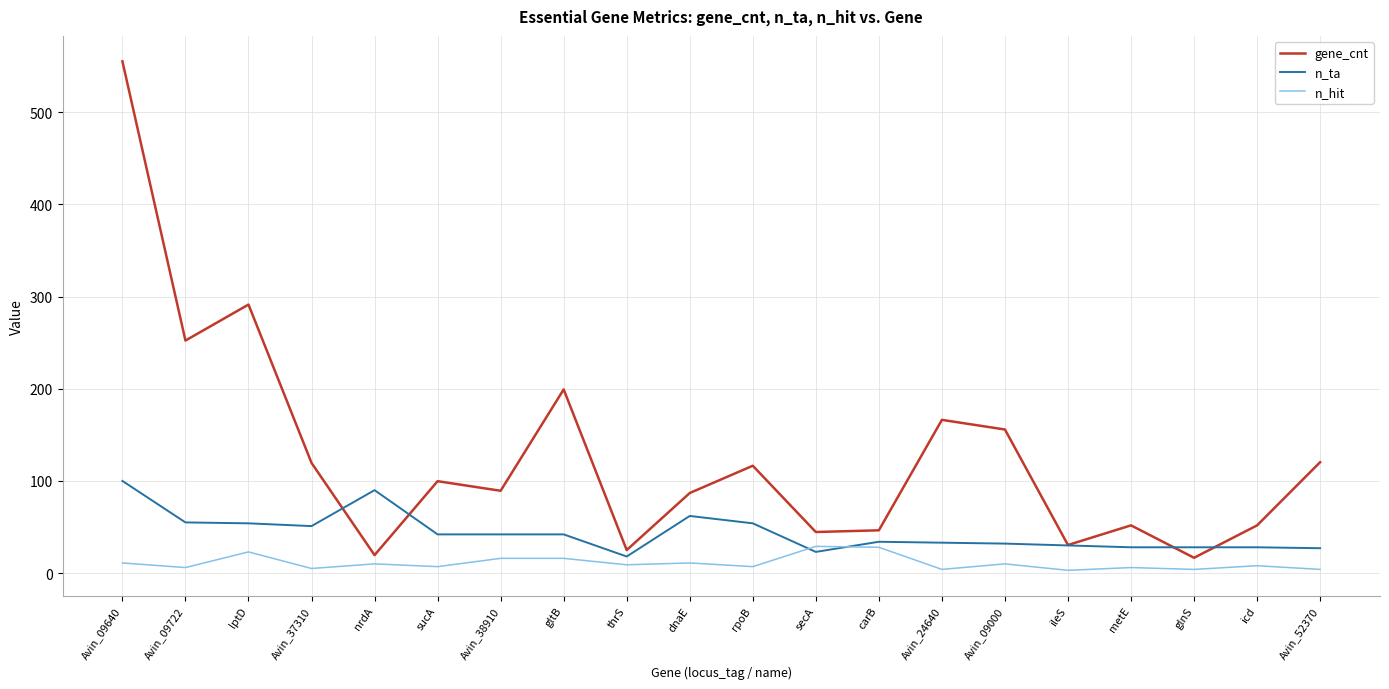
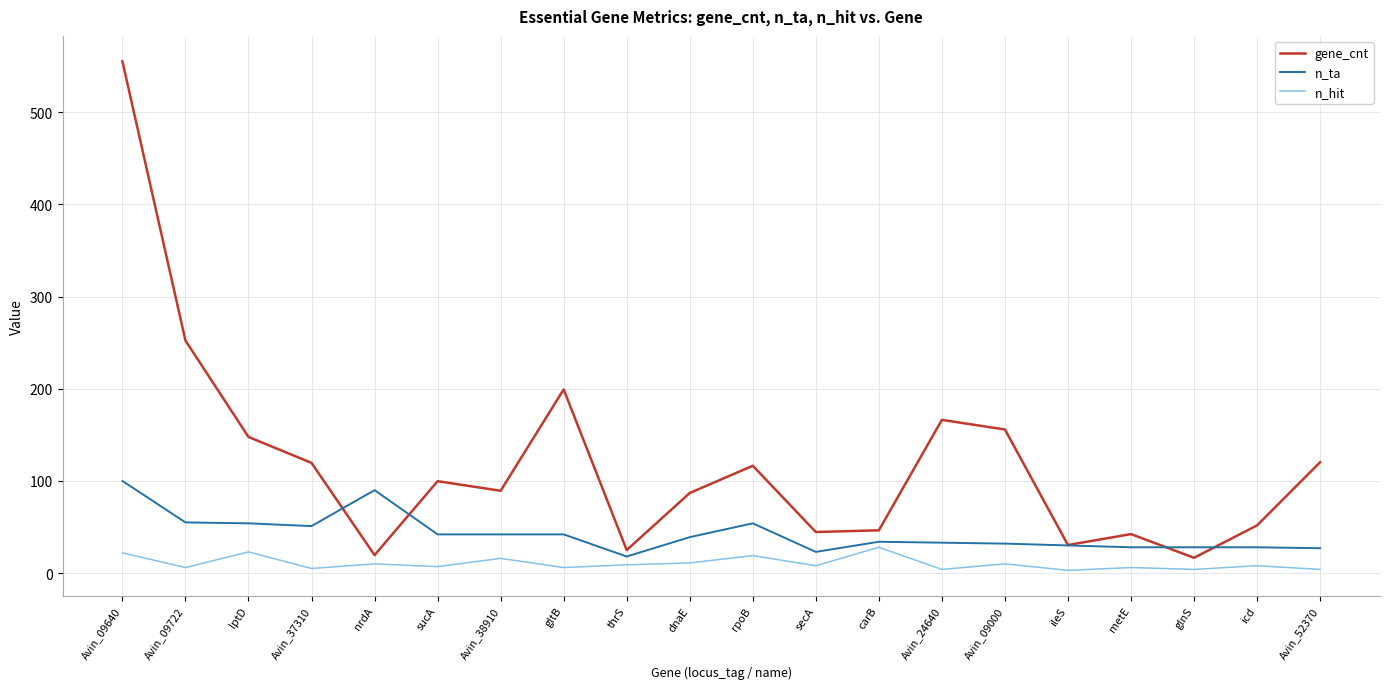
n_hit, Avin_09640: 10 -> 20
gene_cnt, lptD: 290 -> 150
n_hit, gltB: 20 -> 10
n_ta, dnaE: 60 -> 40
n_hit, rpoB: 10 -> 20
n_hit, secA: 30 -> 10
gene_cnt, metE: 50 -> 40
